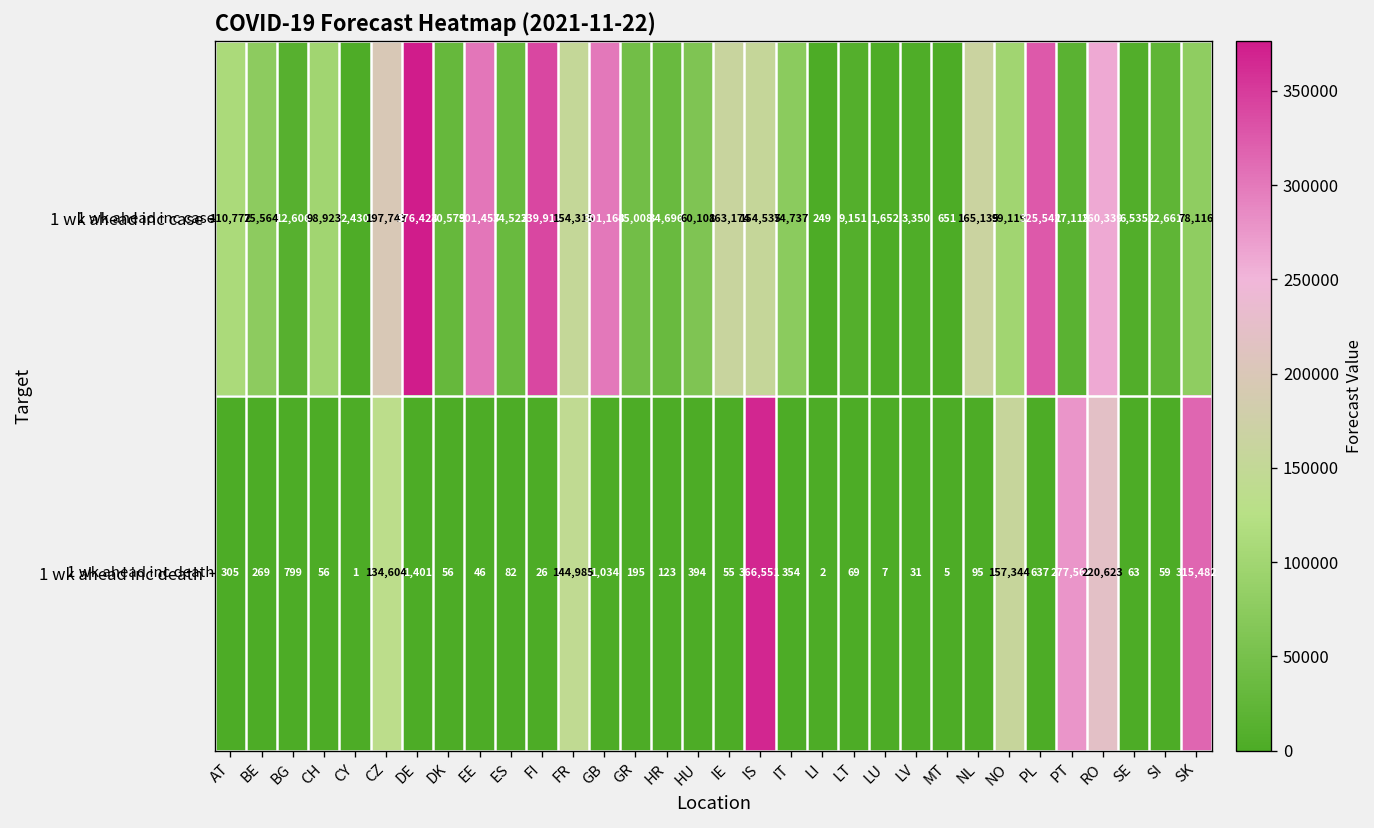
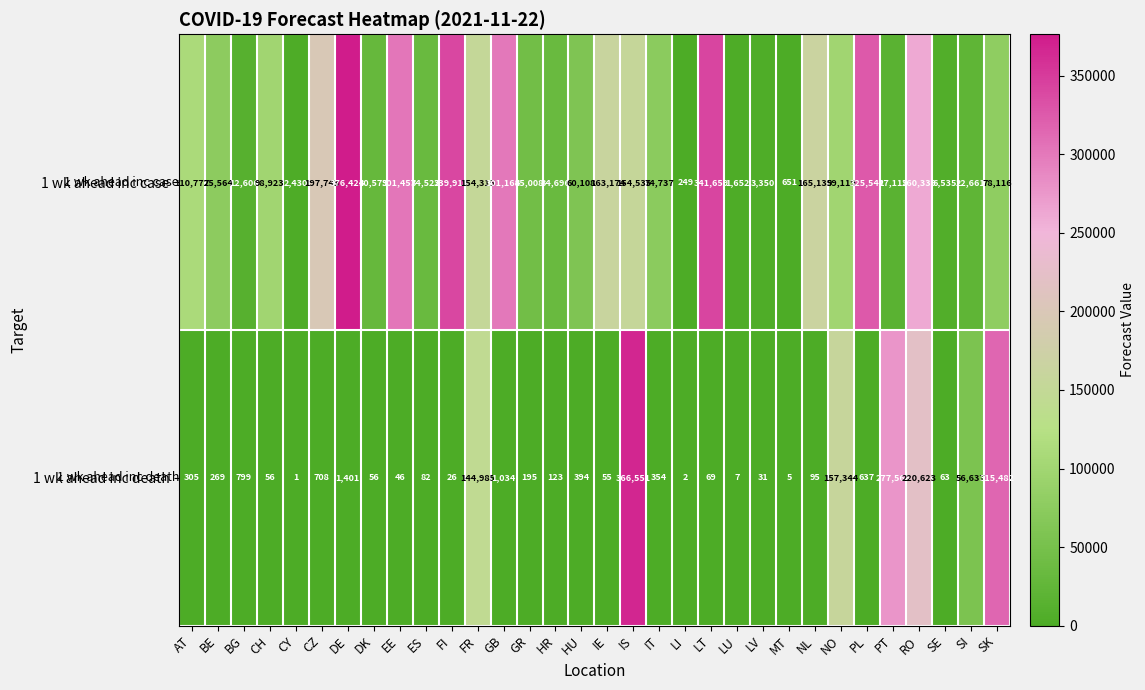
1 wk ahead inc case, LT: 9,151 -> 341,659
1 wk ahead inc death, CZ: 134,604 -> 708
1 wk ahead inc death, SI: 59 -> 56,637
